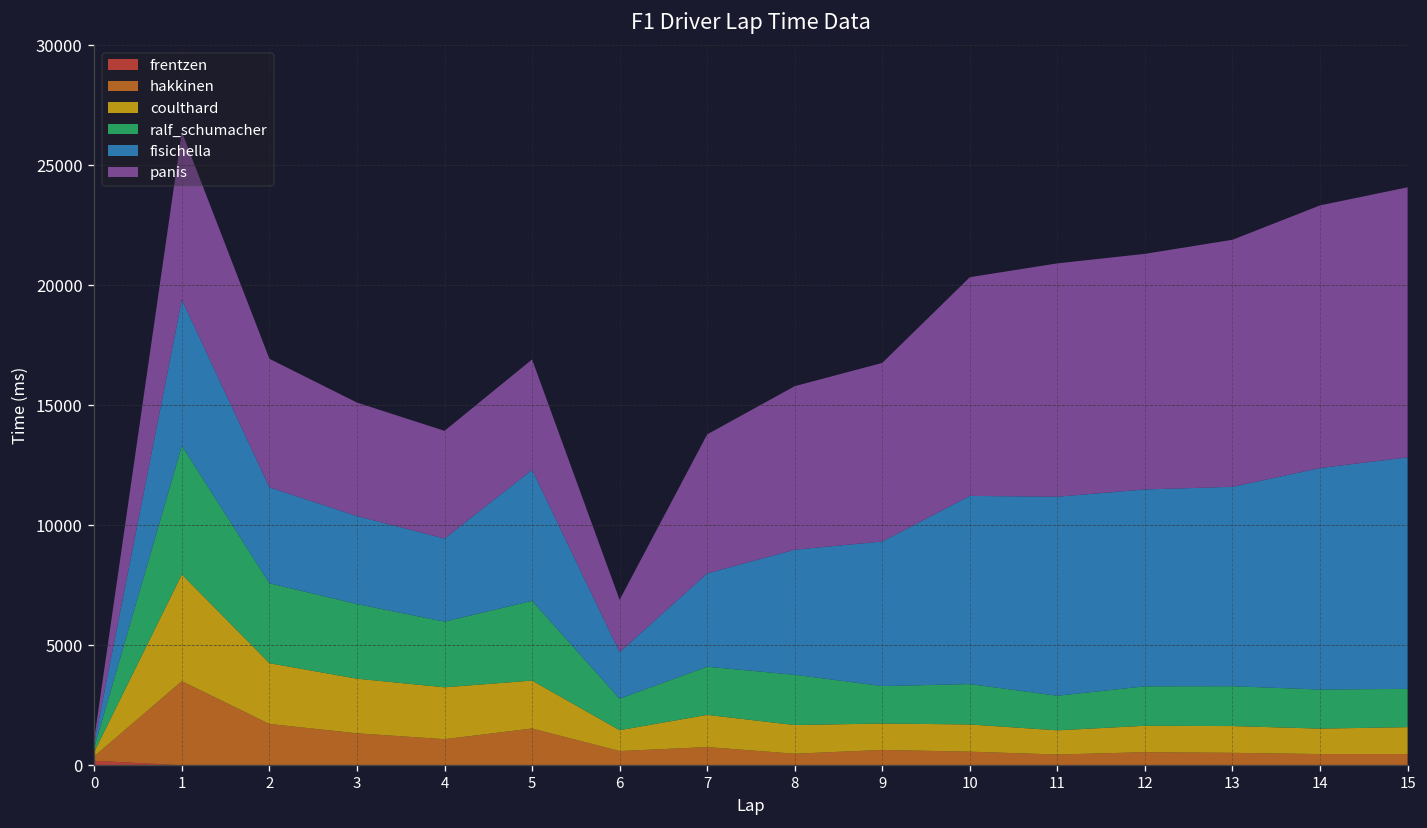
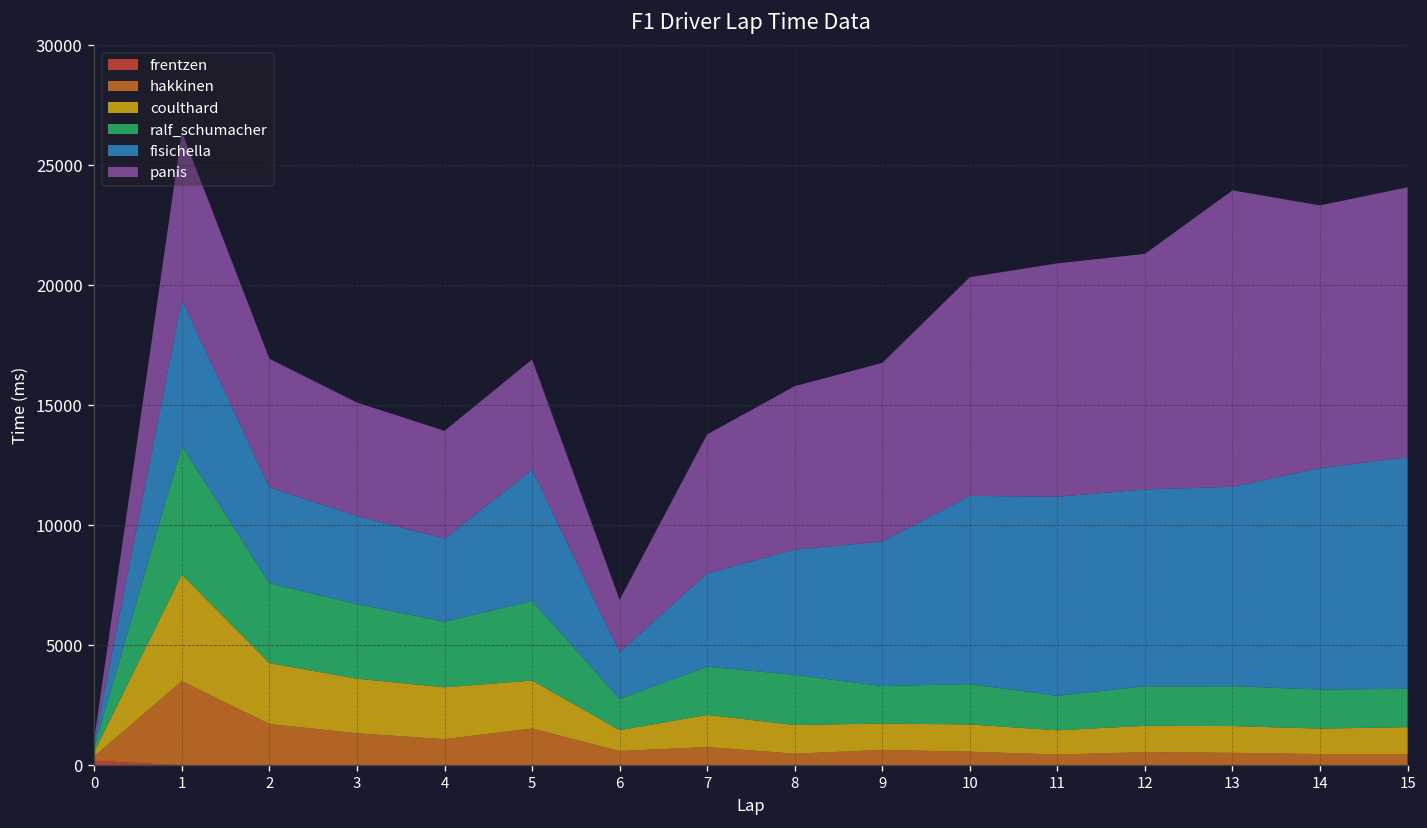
panis, 13: 10300 -> 12400
